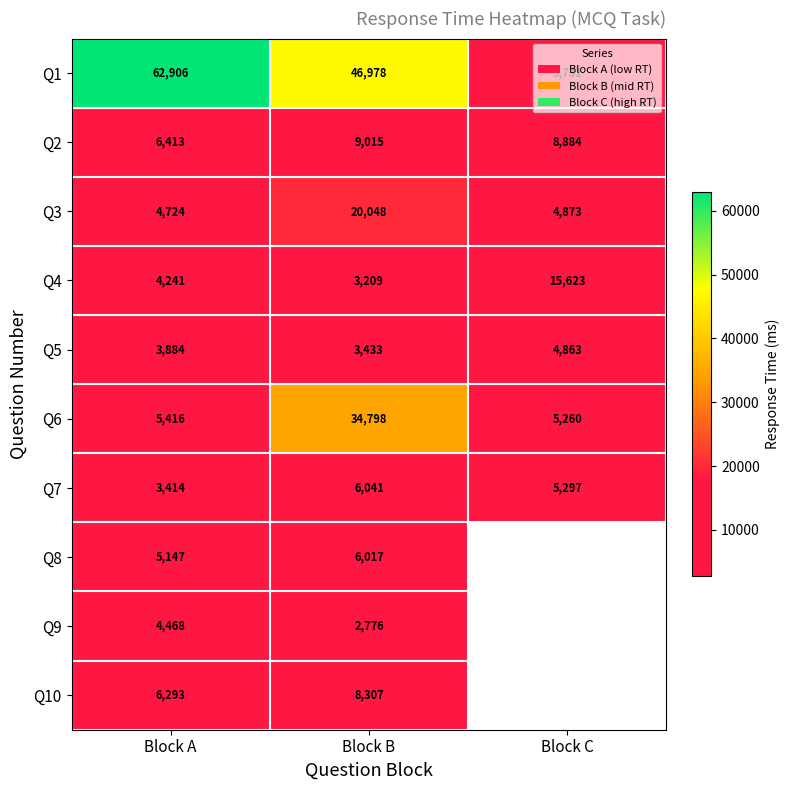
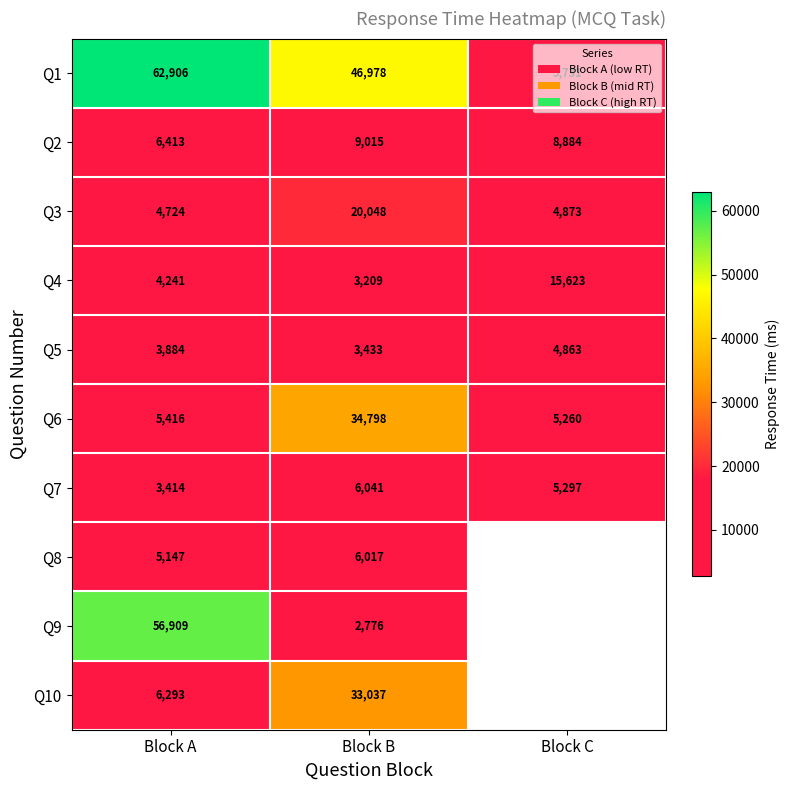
Q9, Block A: 4,468 -> 56,909
Q10, Block B: 8,307 -> 33,037
